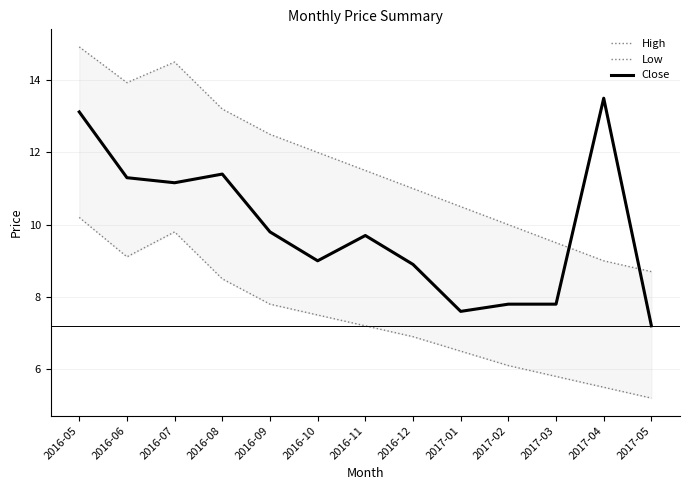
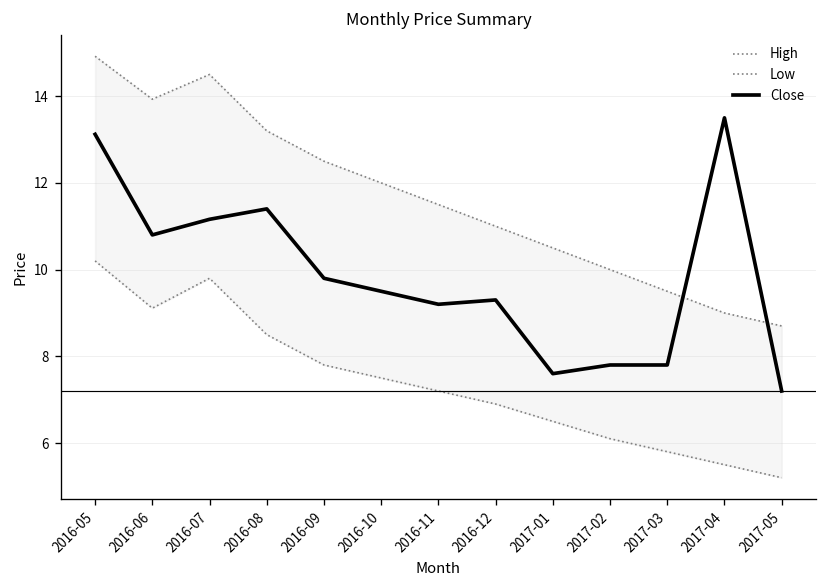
Close, 2016-06: 11.3 -> 10.8
Close, 2016-10: 9.0 -> 9.5
Close, 2016-11: 9.7 -> 9.2
Close, 2016-12: 8.9 -> 9.3
